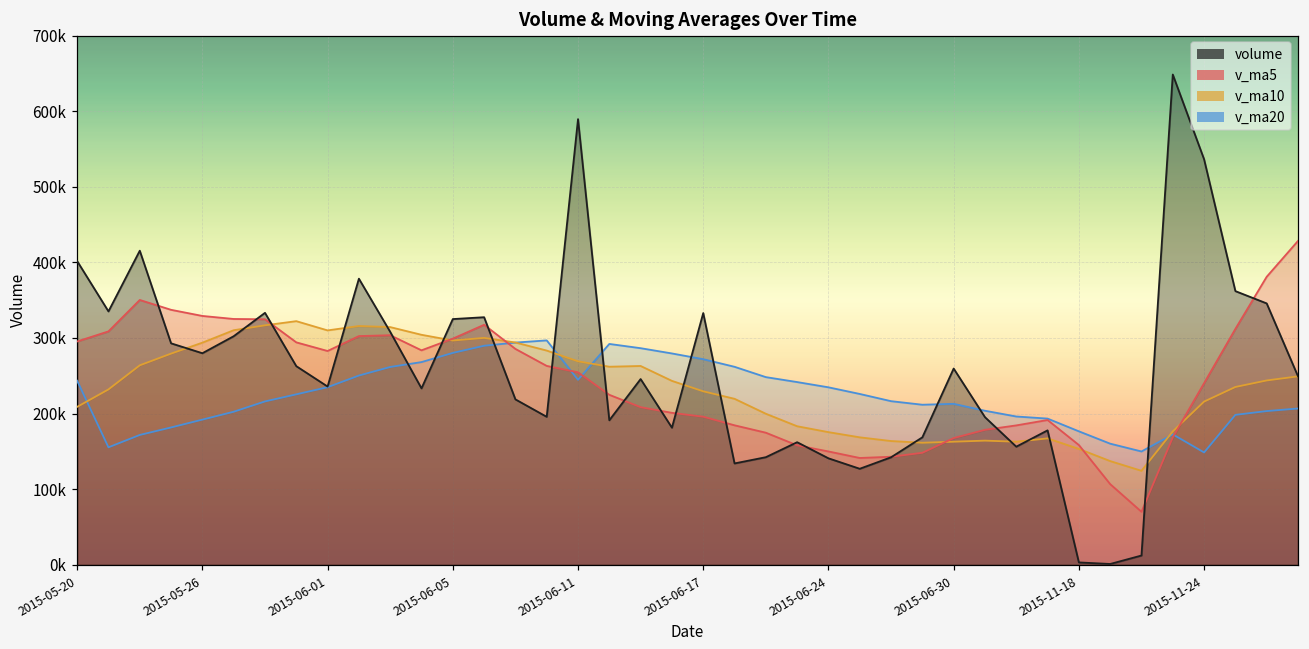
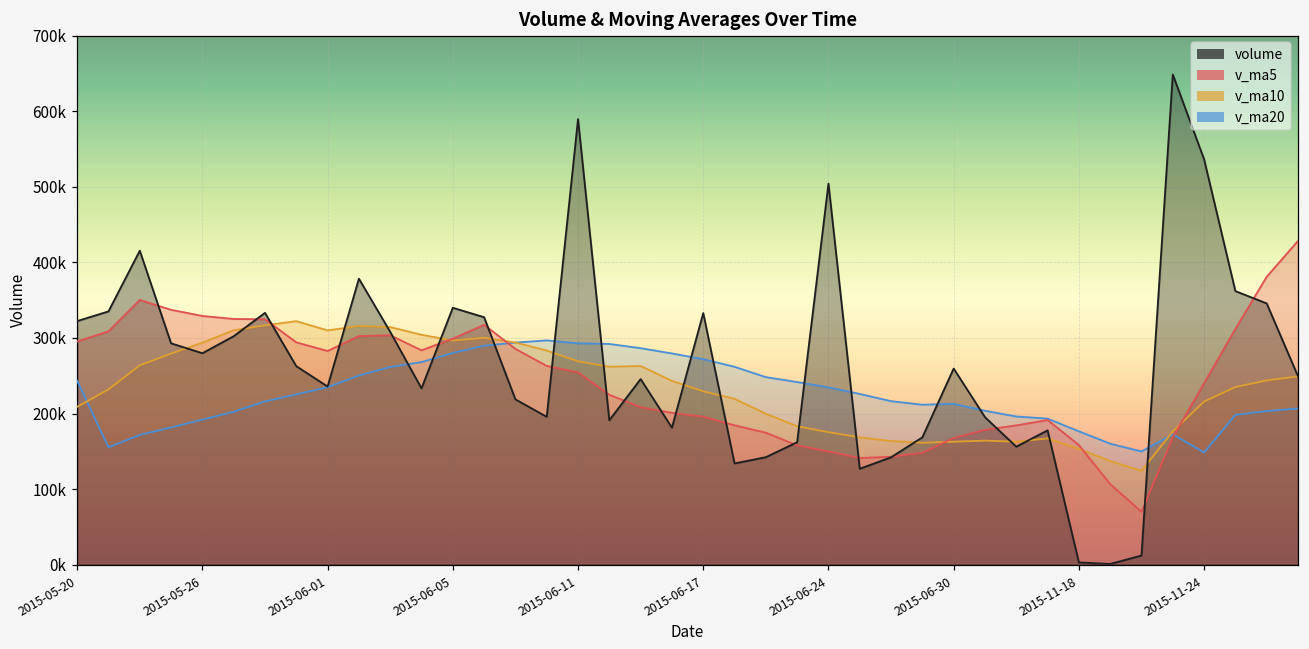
volume, 2015-05-20: 400000 -> 320000
volume, 2015-06-05: 320000 -> 340000
v_ma20, 2015-06-11: 240000 -> 290000
volume, 2015-06-24: 140000 -> 500000
